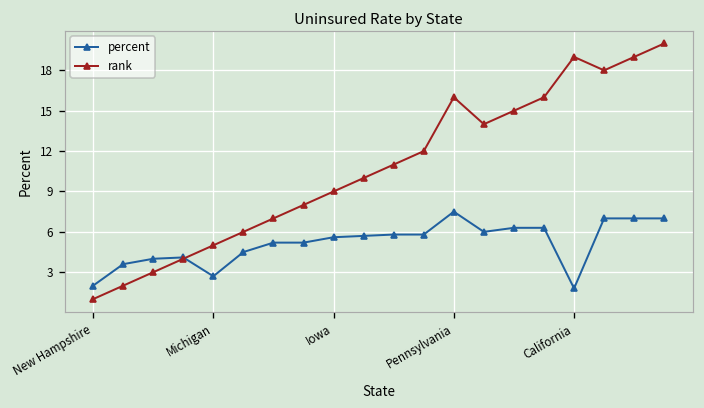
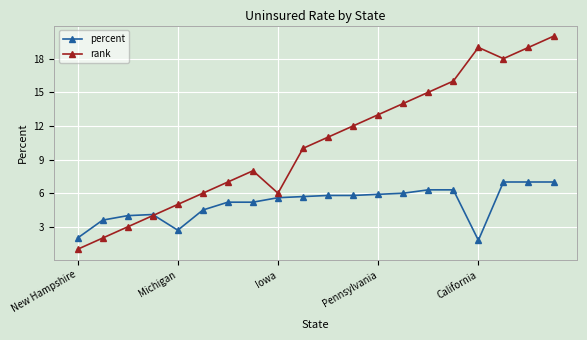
rank, Iowa: 9 -> 6
percent, Pennsylvania: 7.5 -> 5.9
rank, Pennsylvania: 16 -> 13
